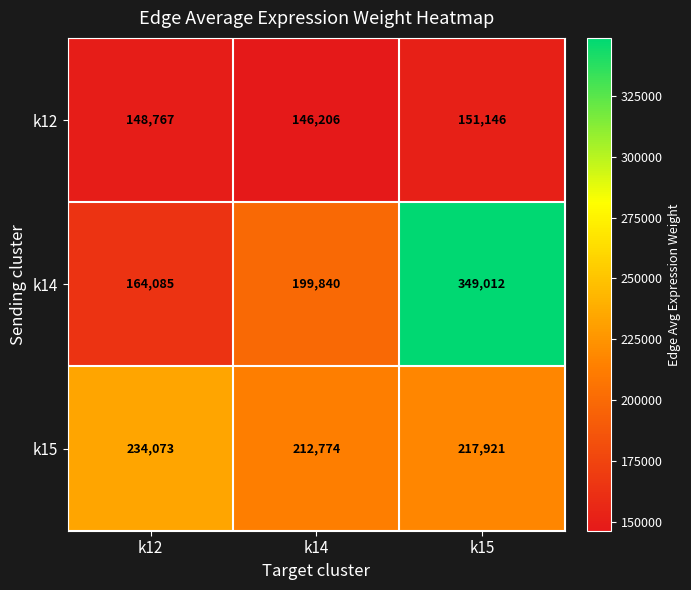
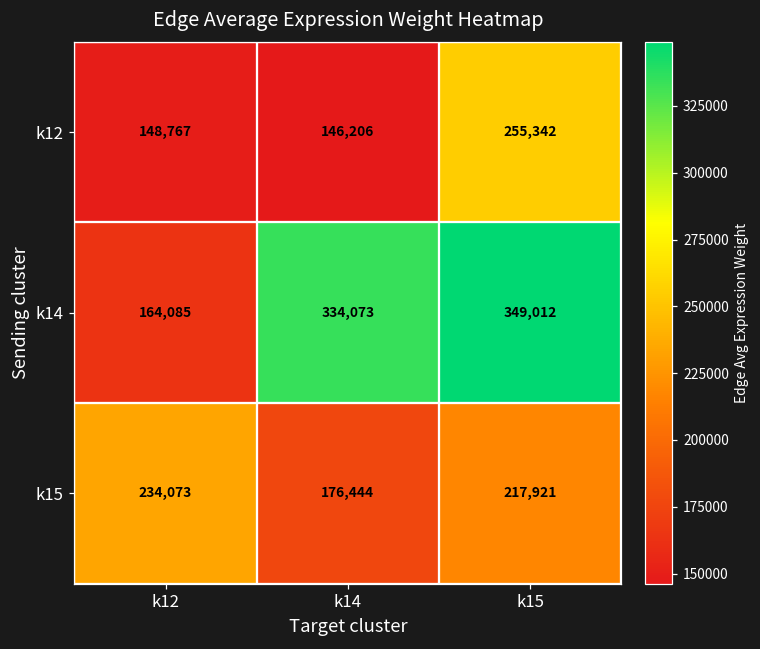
k12, k15: 151,146 -> 255,342
k14, k14: 199,840 -> 334,073
k15, k14: 212,774 -> 176,444
